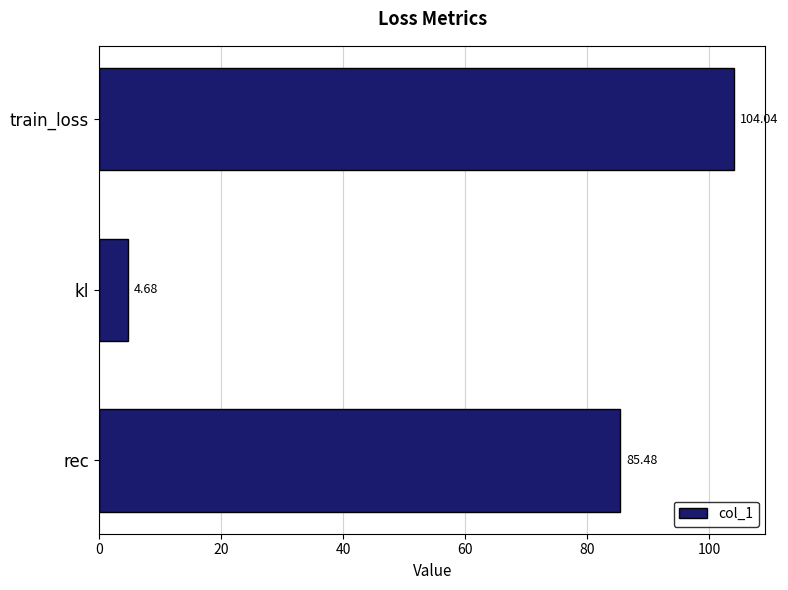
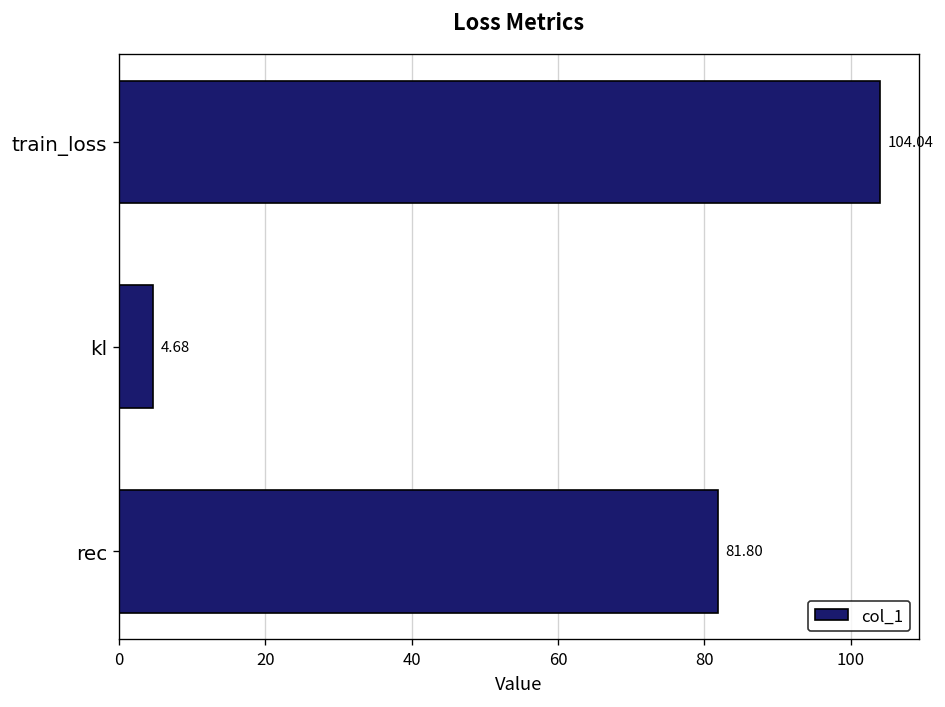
rec: 85.48 -> 81.80
